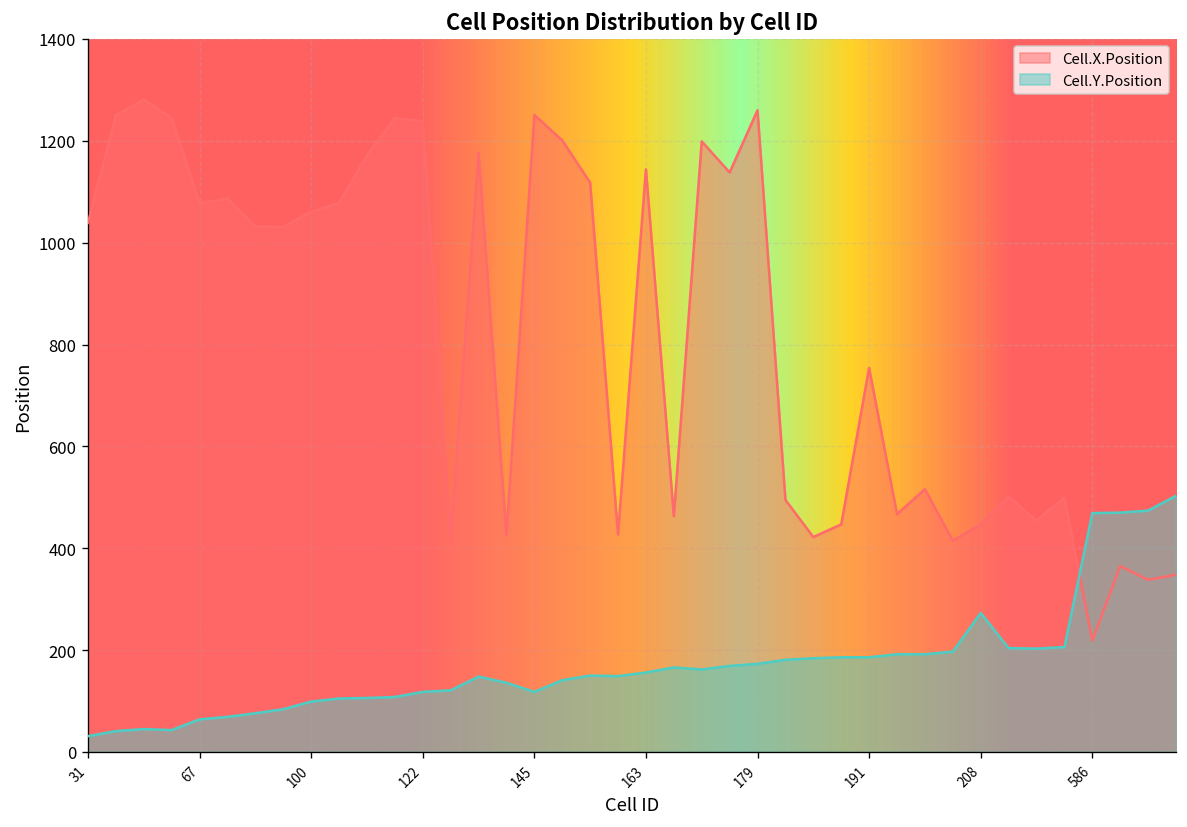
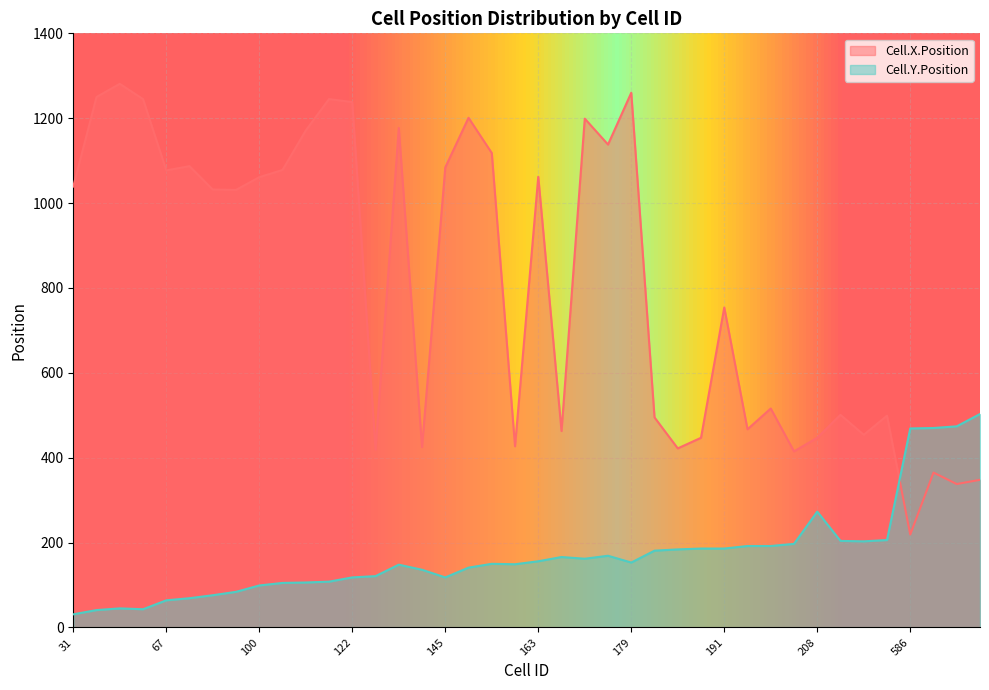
Cell.X.Position, 145: 1250 -> 1080
Cell.X.Position, 163: 1140 -> 1060
Cell.Y.Position, 179: 170 -> 150
